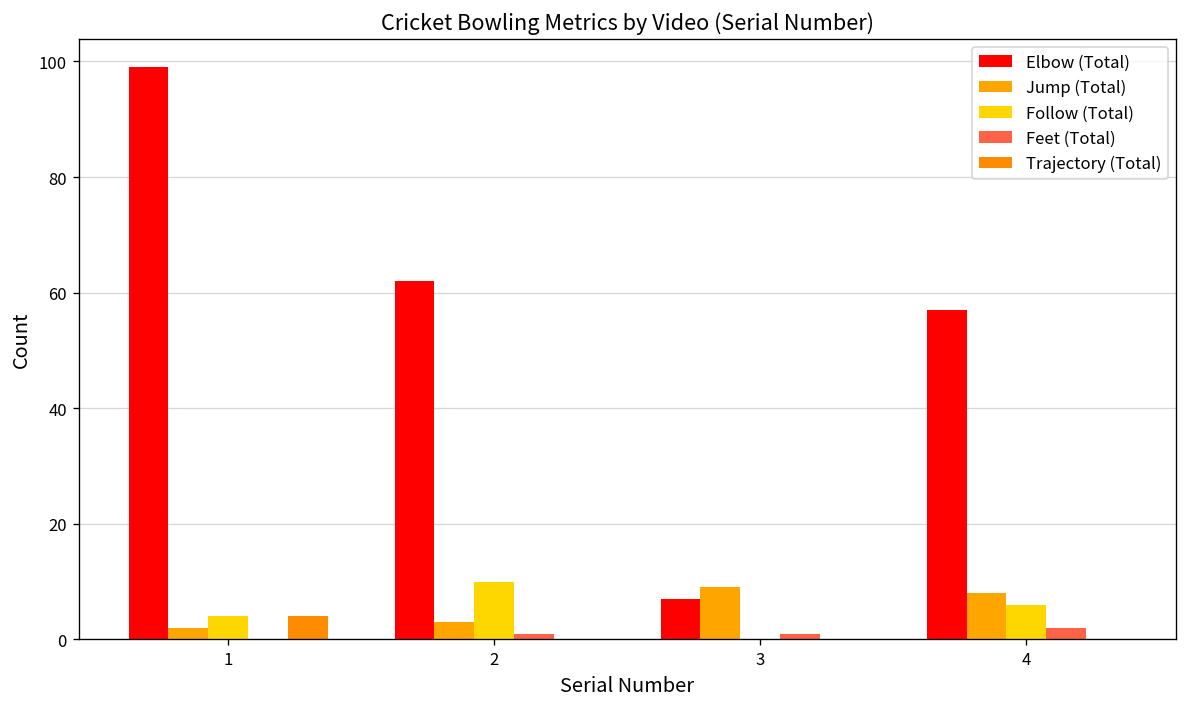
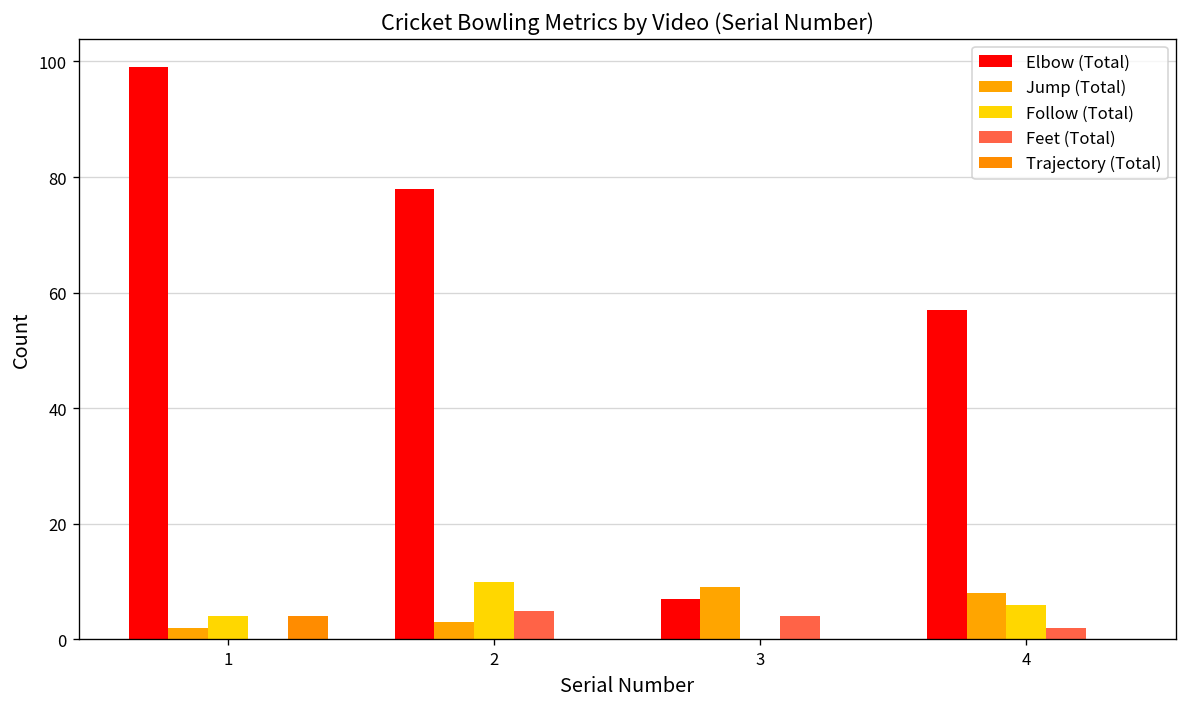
Elbow (Total), 2: 62 -> 78
Feet (Total), 2: 1 -> 5
Feet (Total), 3: 1 -> 4
